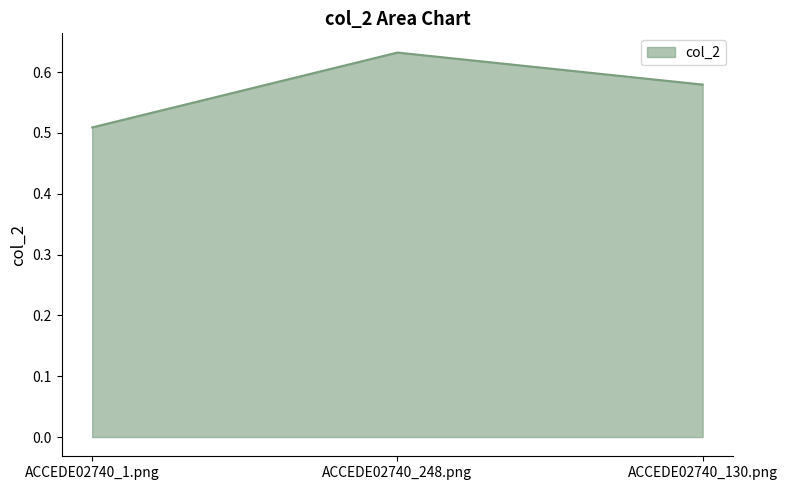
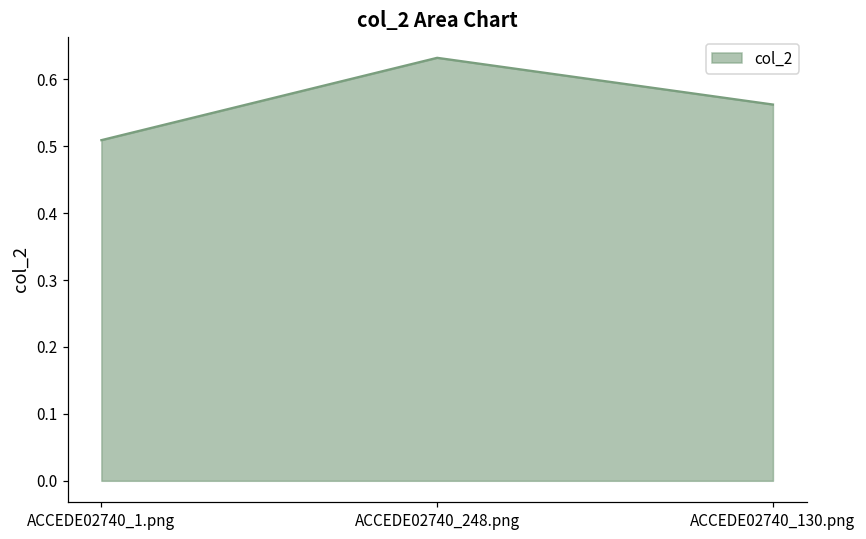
ACCEDE02740_130.png: 0.58 -> 0.56
